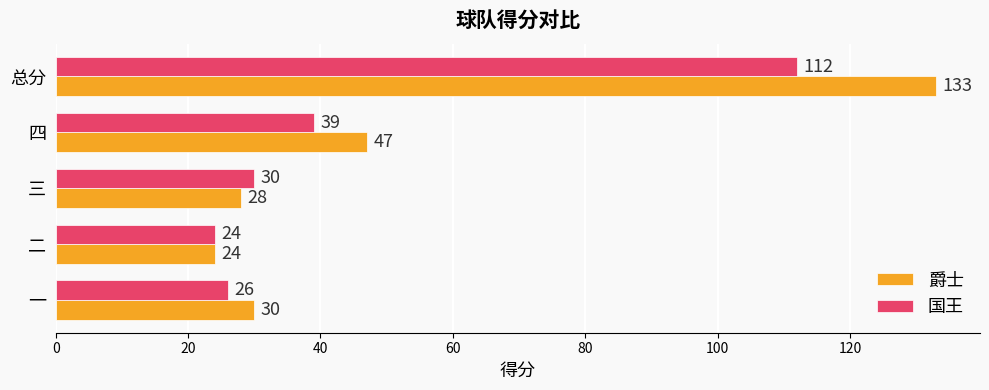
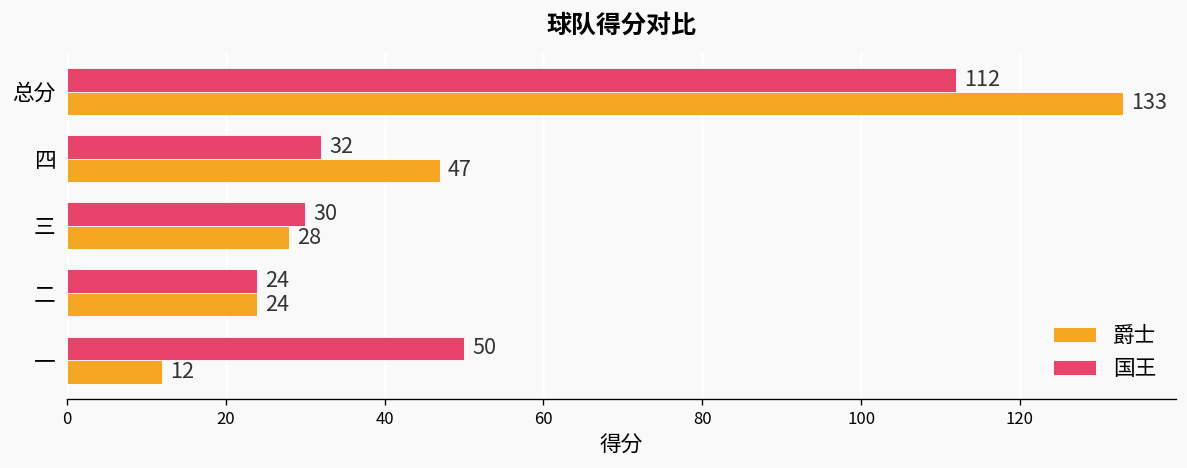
国王, 四: 39 -> 32
国王, 一: 26 -> 50
爵士, 一: 30 -> 12
